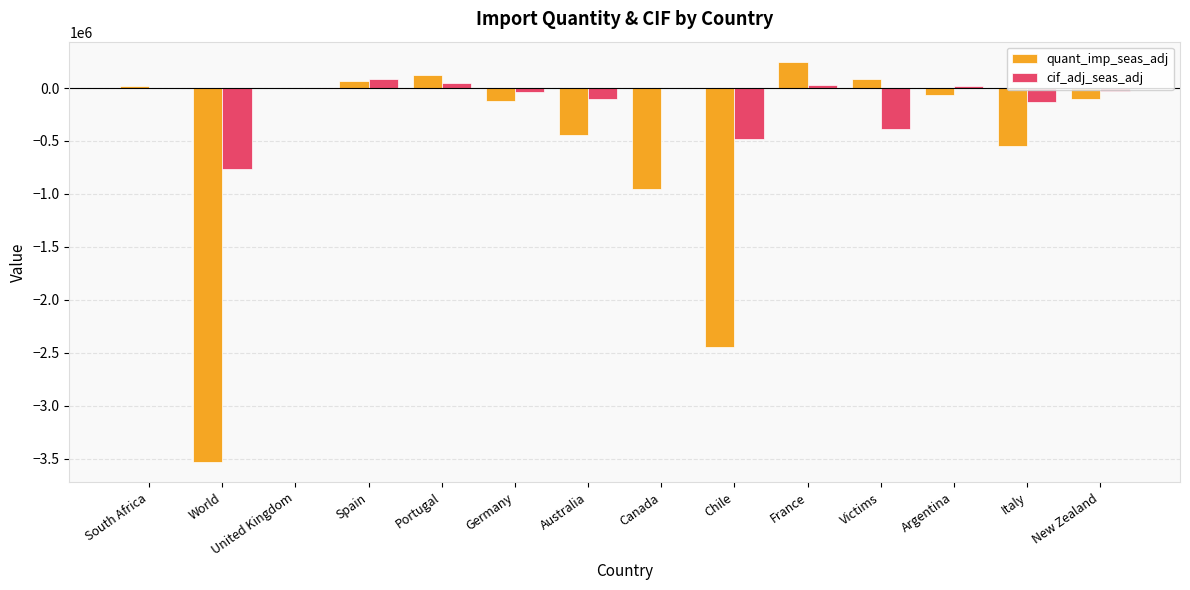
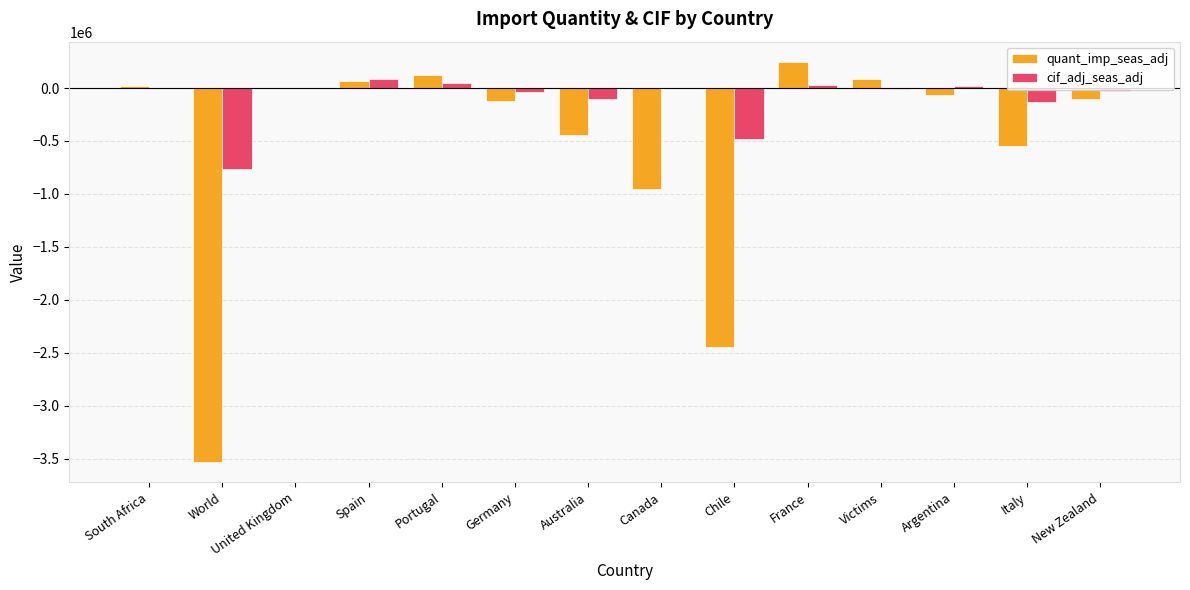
cif_adj_seas_adj, Victims: -390000 -> -10000
